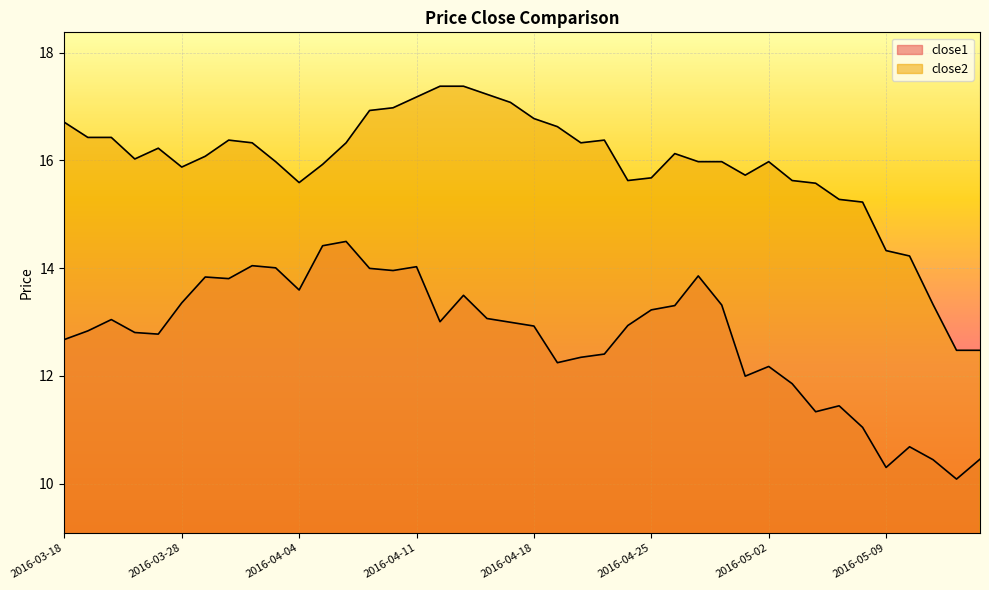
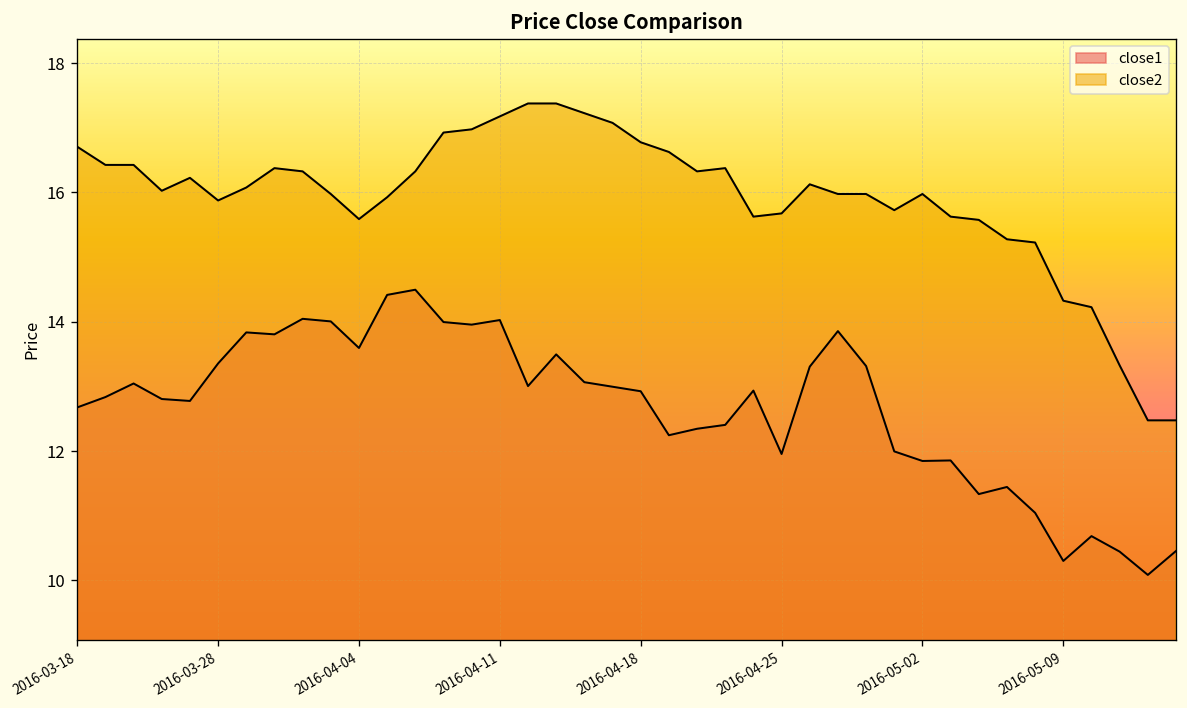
close1, 2016-04-25: 13.2 -> 12.0
close1, 2016-05-02: 12.2 -> 11.8
